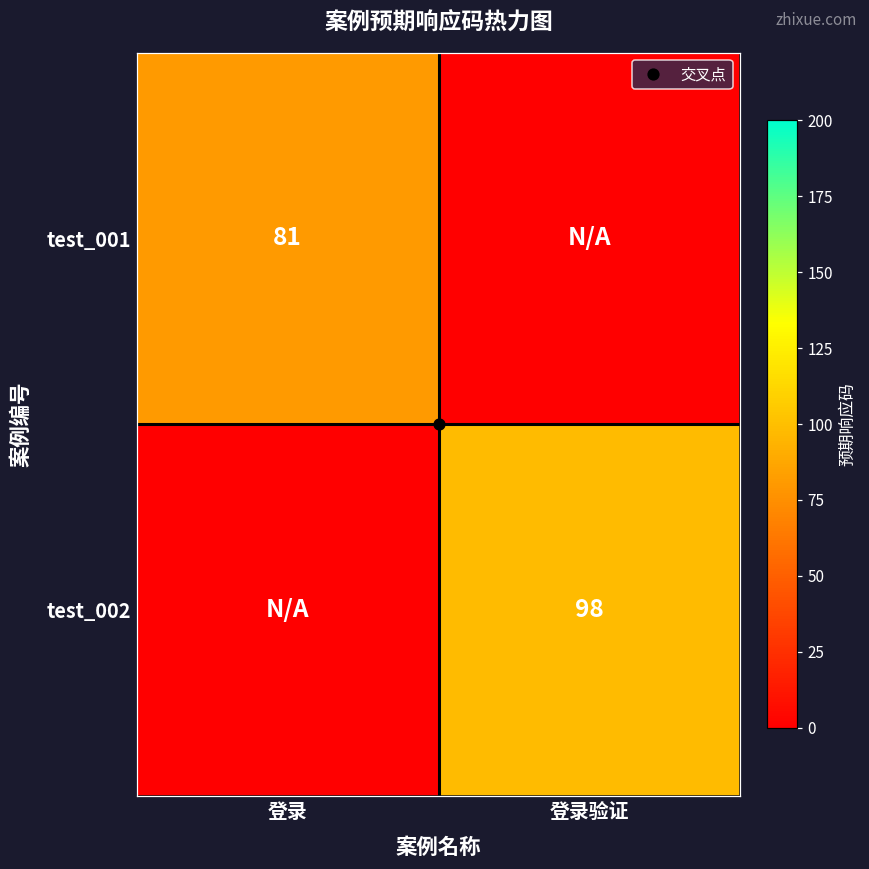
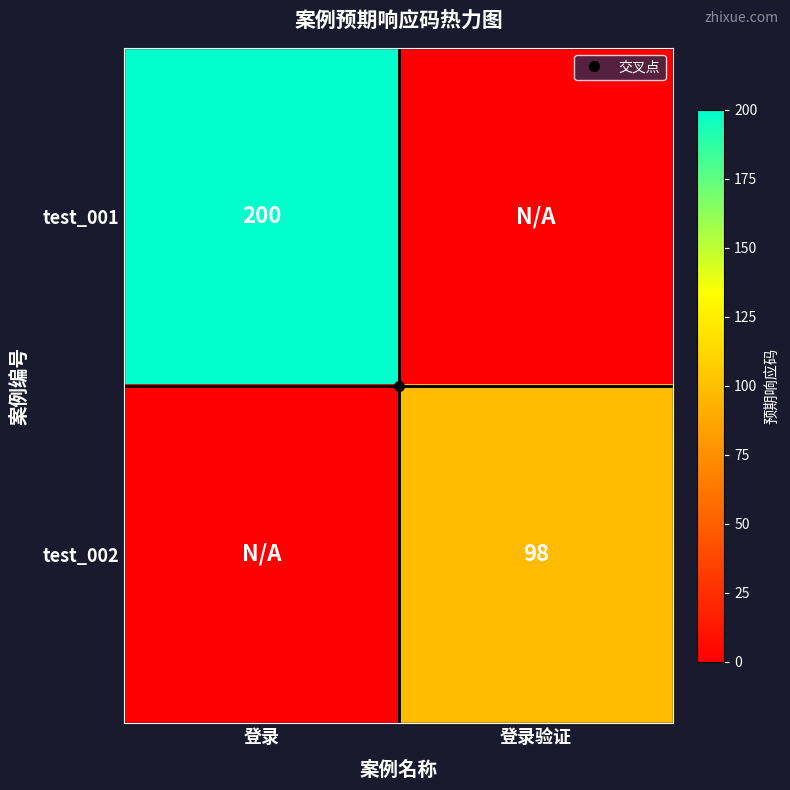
test_001, 登录: 81 -> 200
